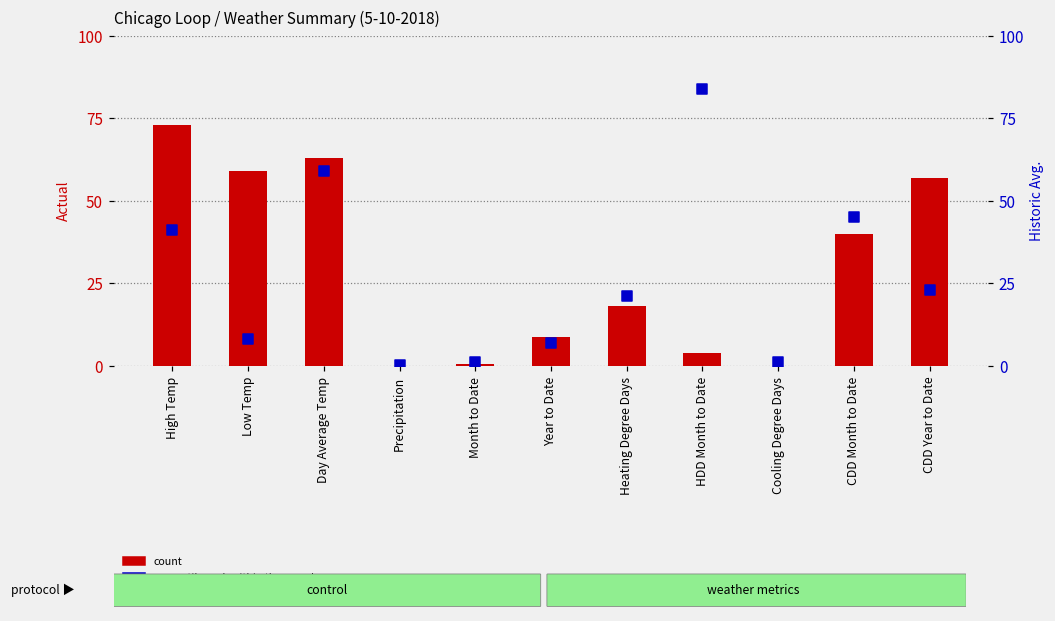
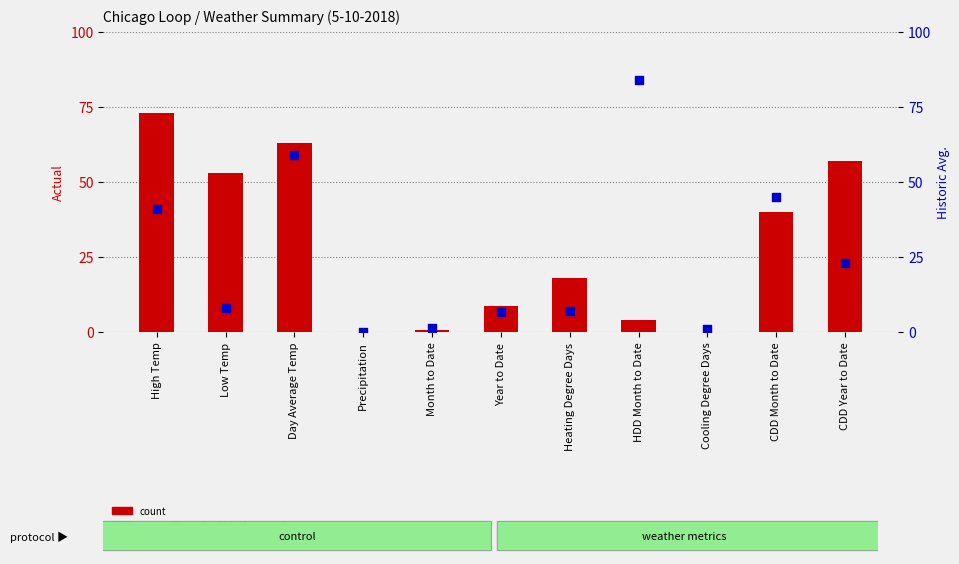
count, Low Temp: 59 -> 53
percentile rank within the sample, Heating Degree Days: 21 -> 7
